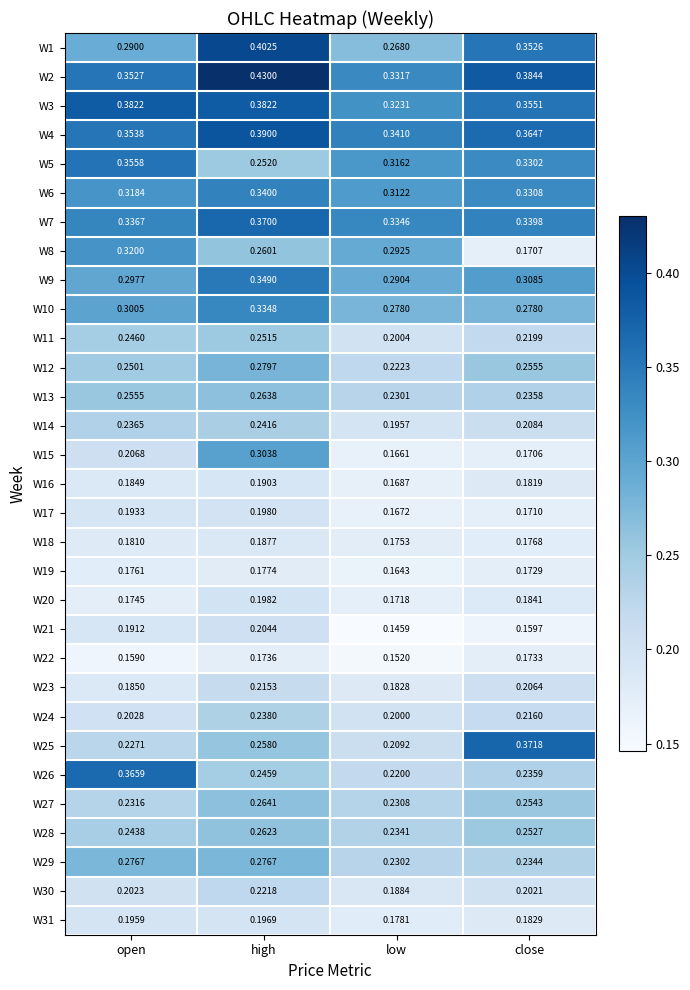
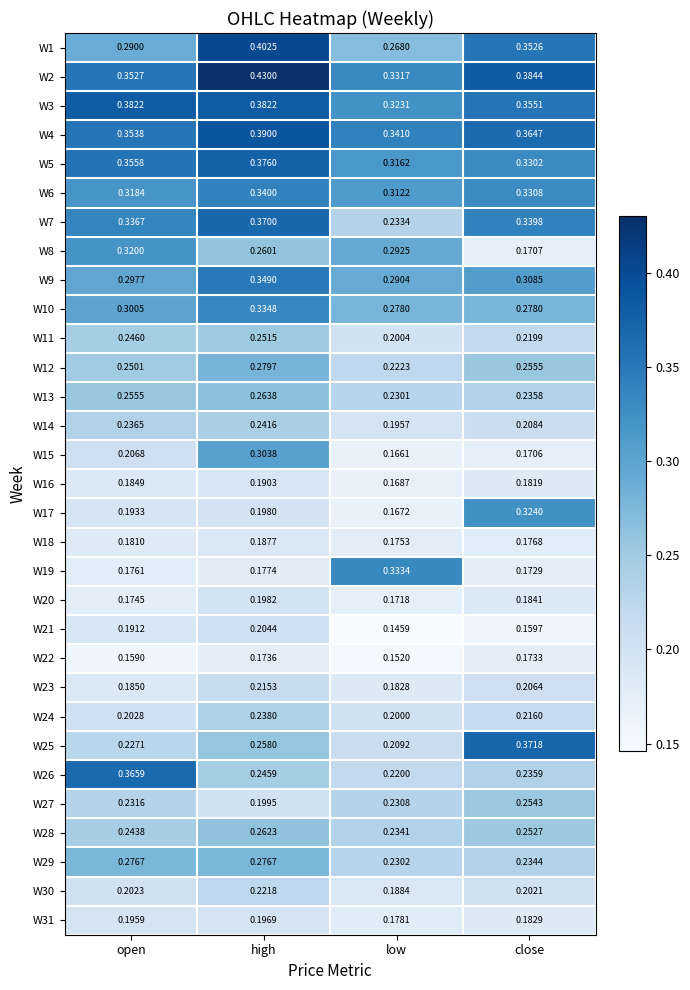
W5, high: 0.2520 -> 0.3760
W7, low: 0.3346 -> 0.2334
W17, close: 0.1710 -> 0.3240
W19, low: 0.1643 -> 0.3334
W27, high: 0.2641 -> 0.1995
